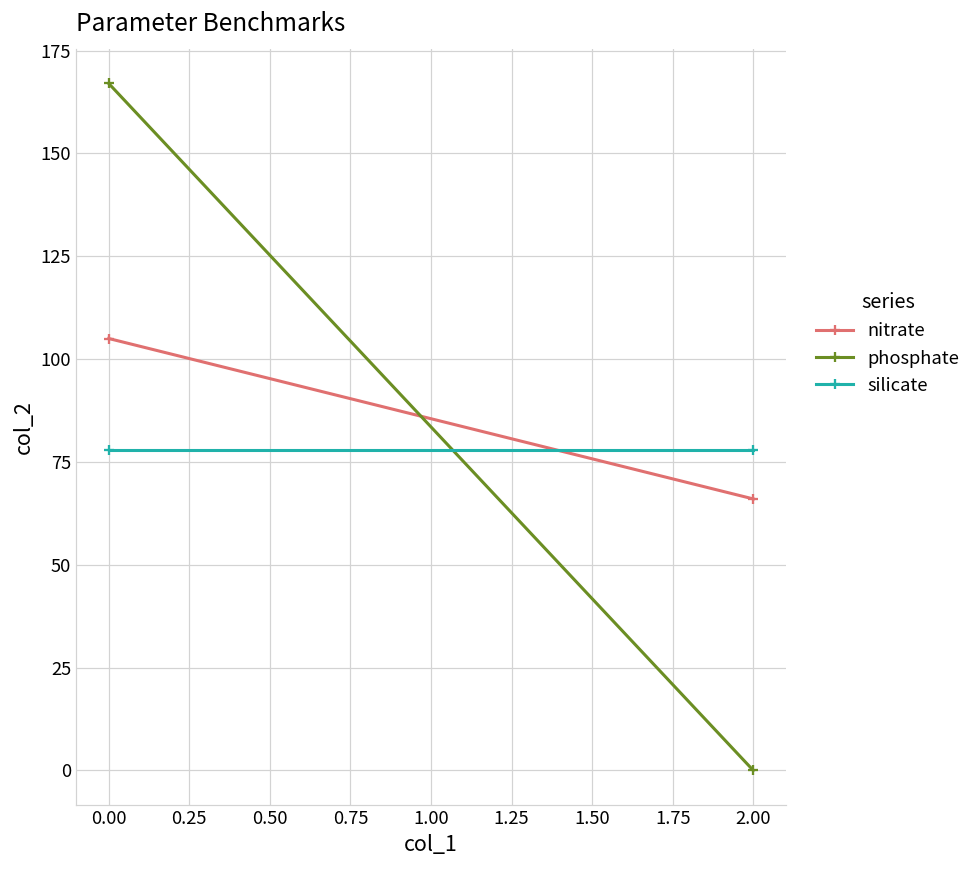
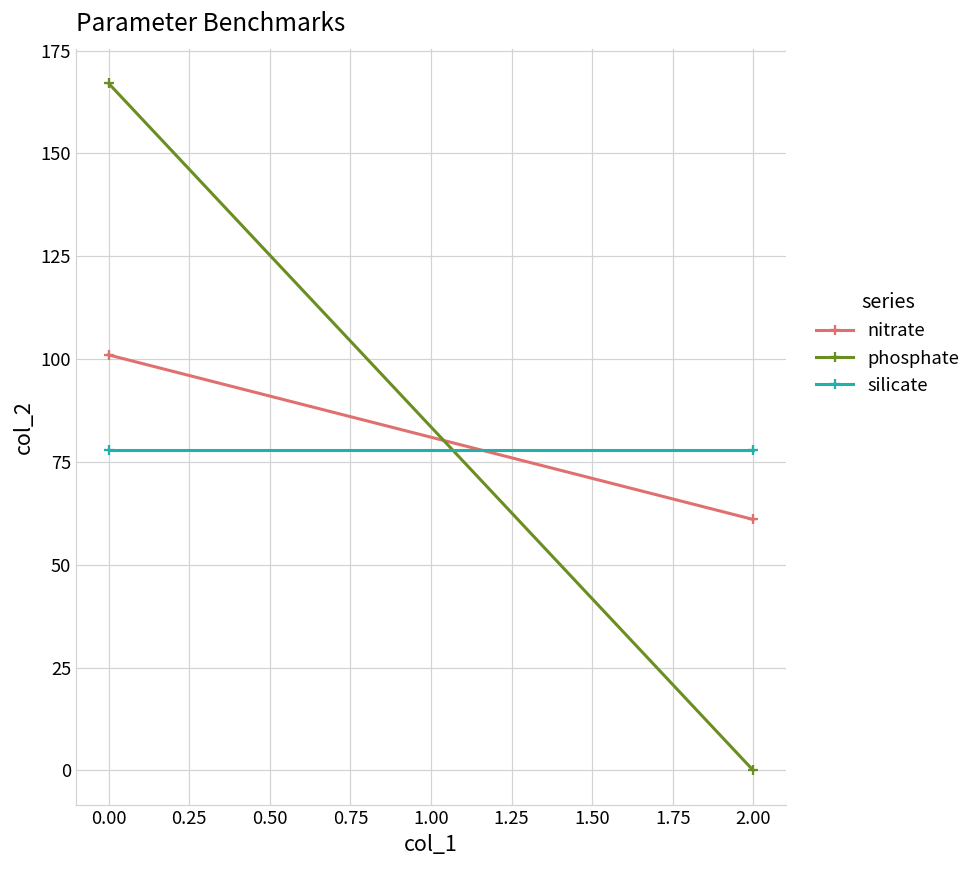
nitrate, 0.00: 105 -> 101
nitrate, 2.00: 66 -> 61
